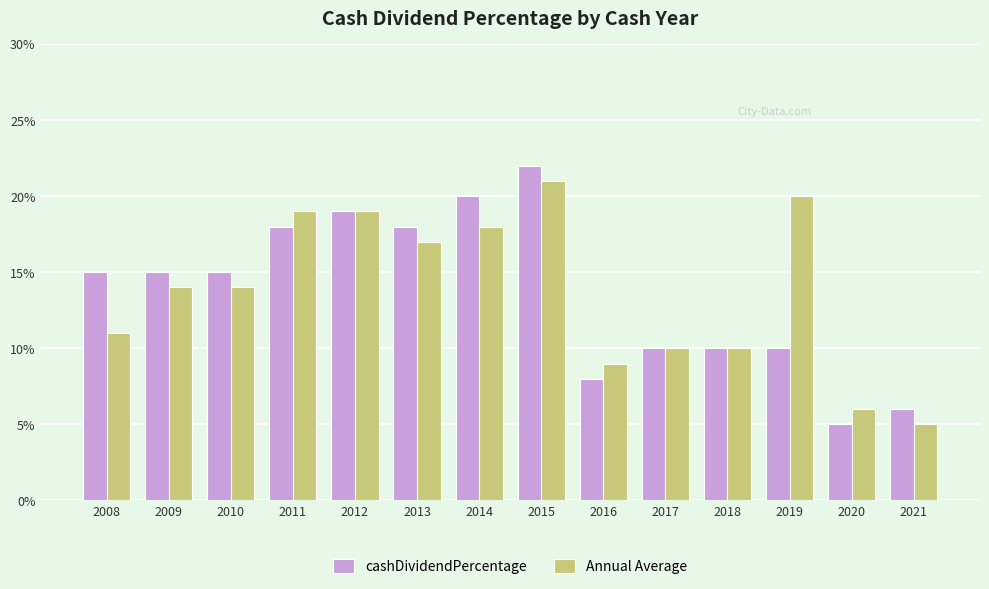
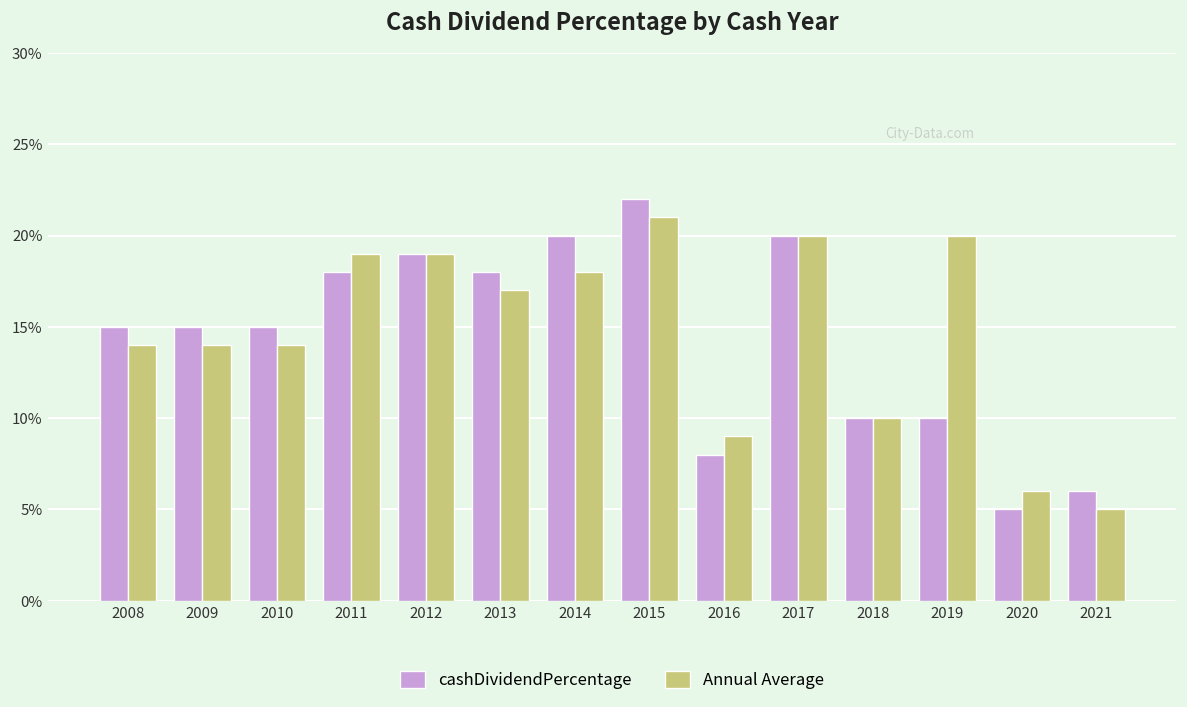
Annual Average, 2008: 11.0% -> 14.0%
cashDividendPercentage, 2017: 10.0% -> 20.0%
Annual Average, 2017: 10.0% -> 20.0%
